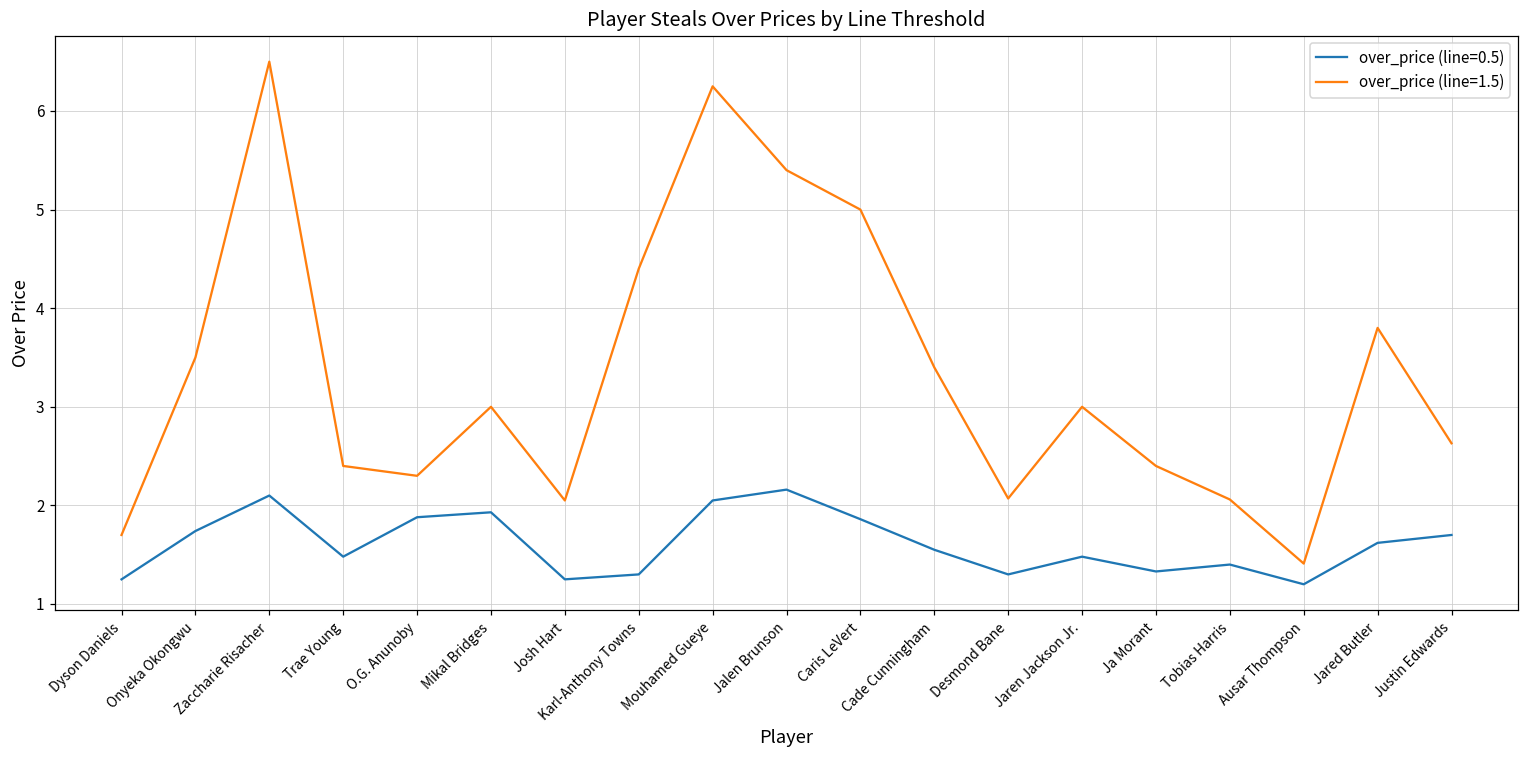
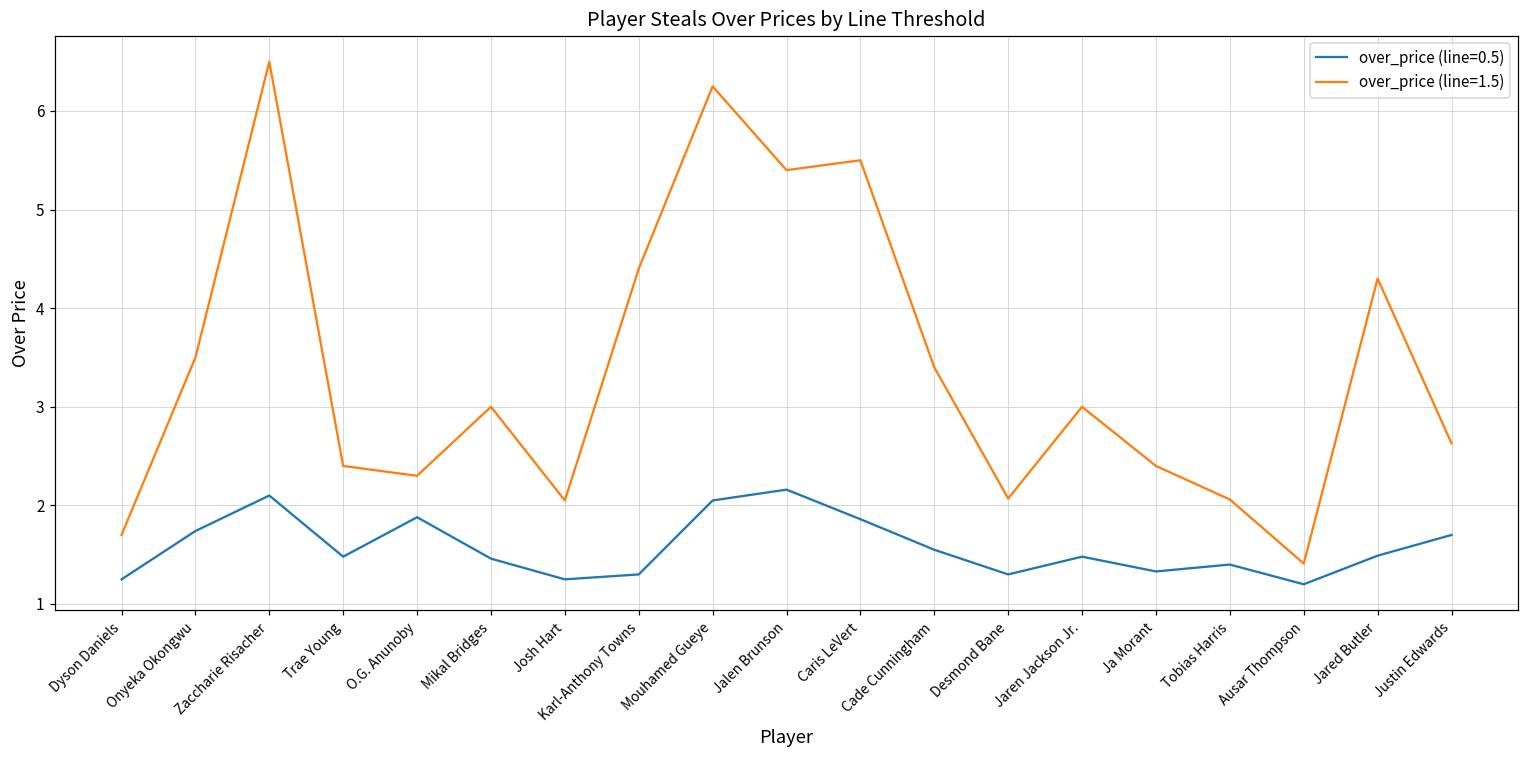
over_price (line=0.5), Mikal Bridges: 1.9 -> 1.5
over_price (line=1.5), Caris LeVert: 5.0 -> 5.5
over_price (line=0.5), Jared Butler: 1.6 -> 1.5
over_price (line=1.5), Jared Butler: 3.8 -> 4.3
